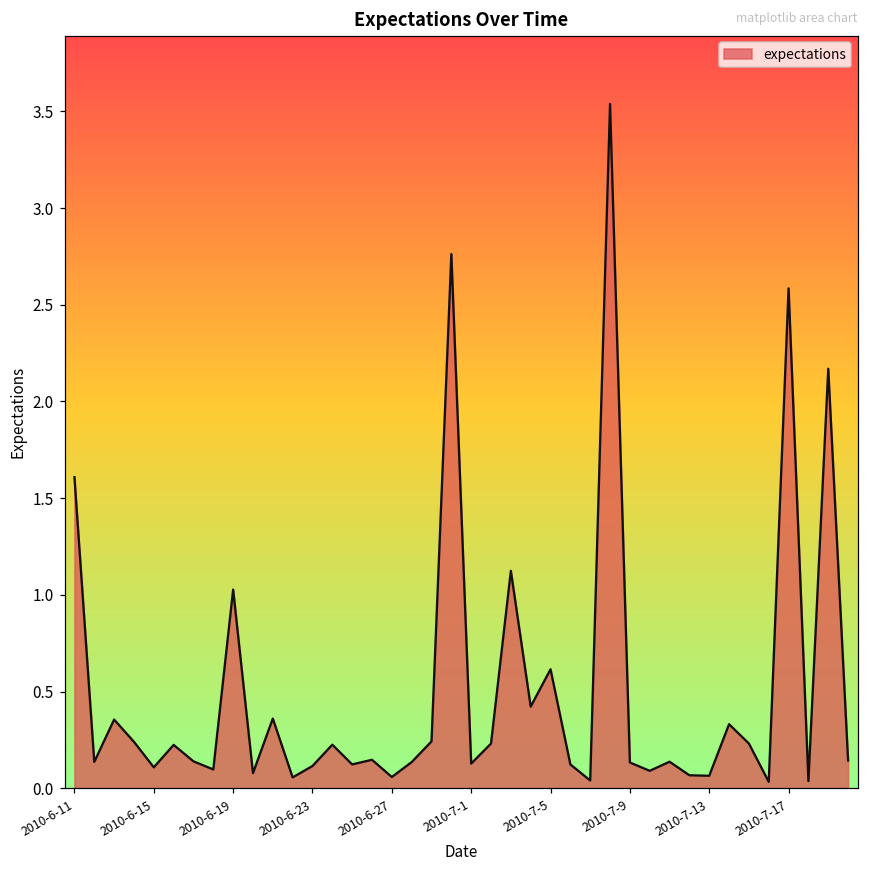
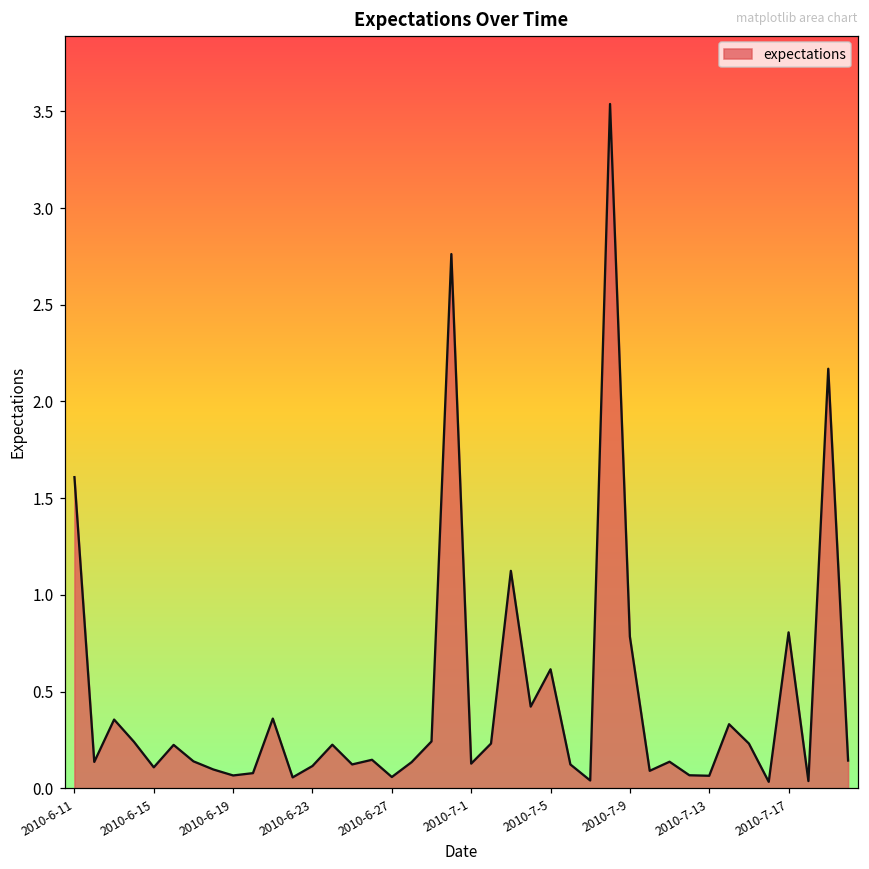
2010-6-19: 1.03 -> 0.07
2010-7-9: 0.13 -> 0.78
2010-7-17: 2.58 -> 0.81
